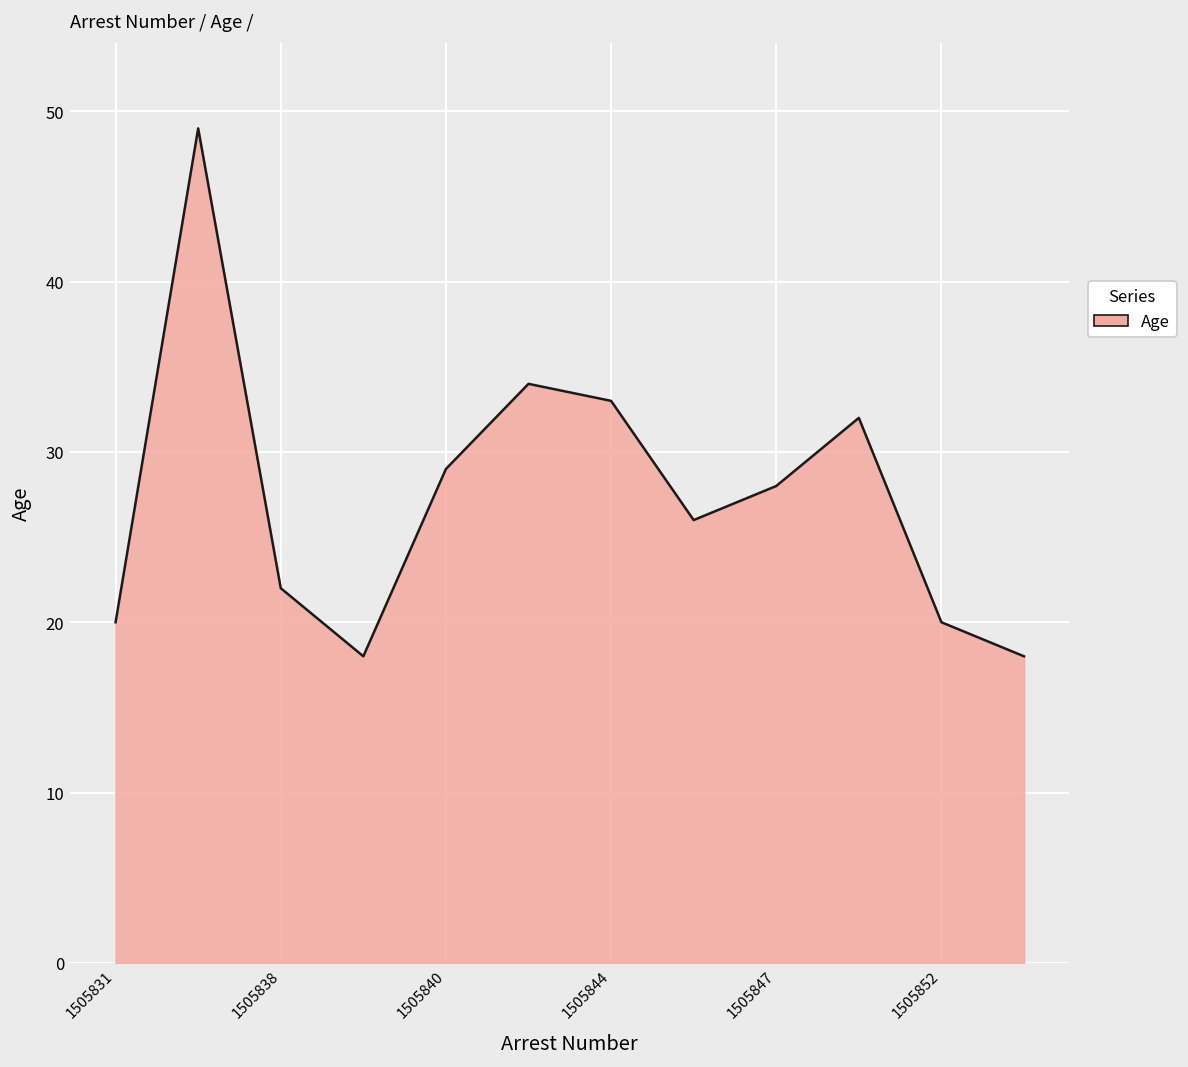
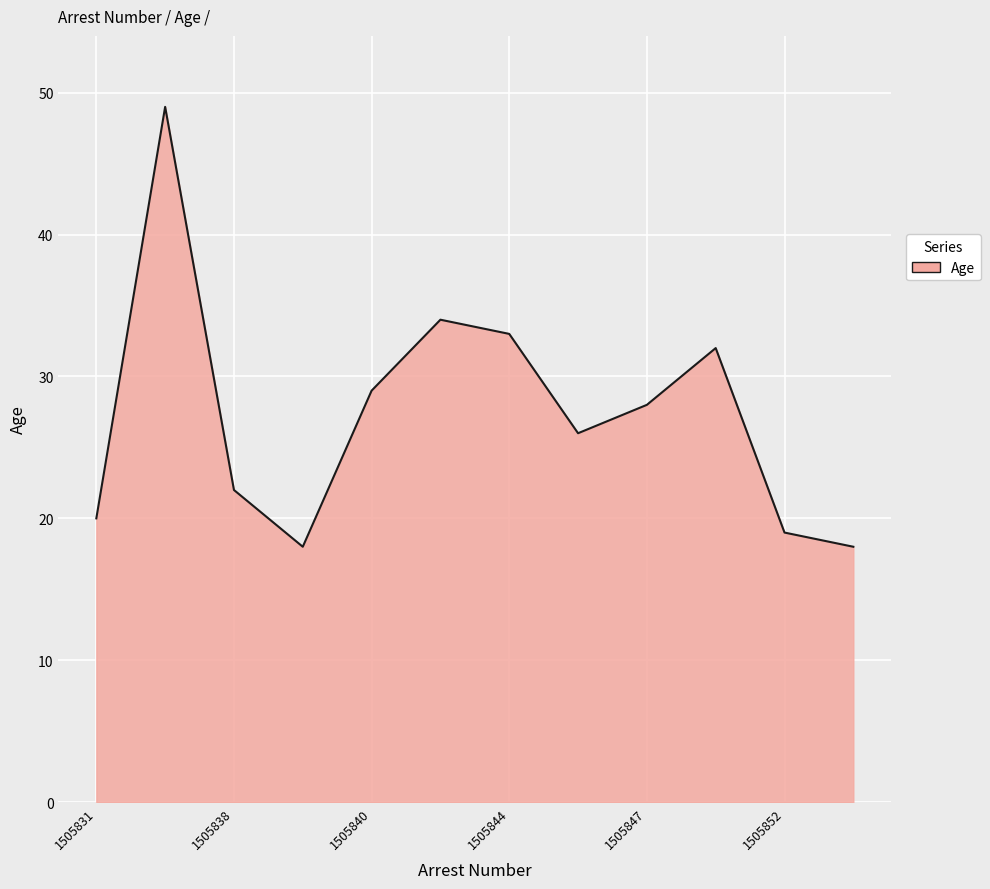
1505852: 20 -> 19
